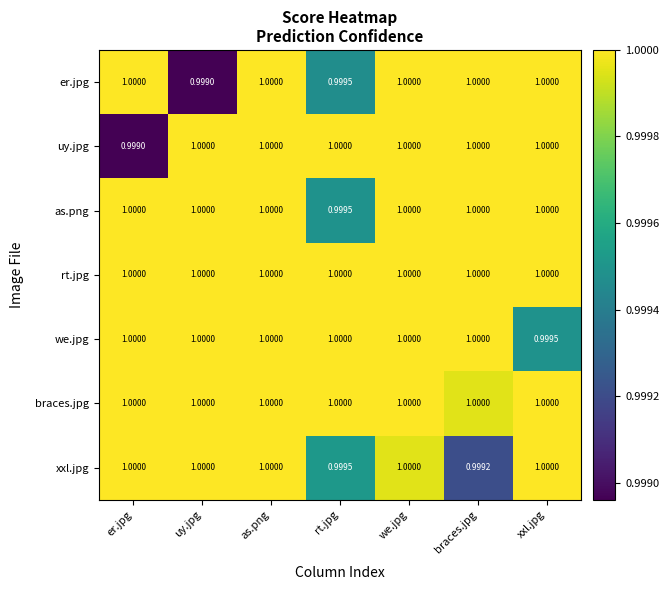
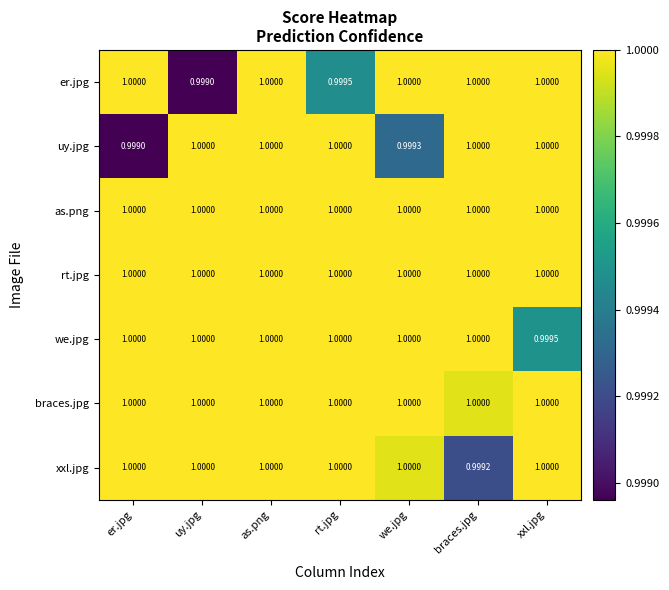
uy.jpg, we.jpg: 1.0000 -> 0.9993
as.png, rt.jpg: 0.9995 -> 1.0000
xxl.jpg, rt.jpg: 0.9995 -> 1.0000
